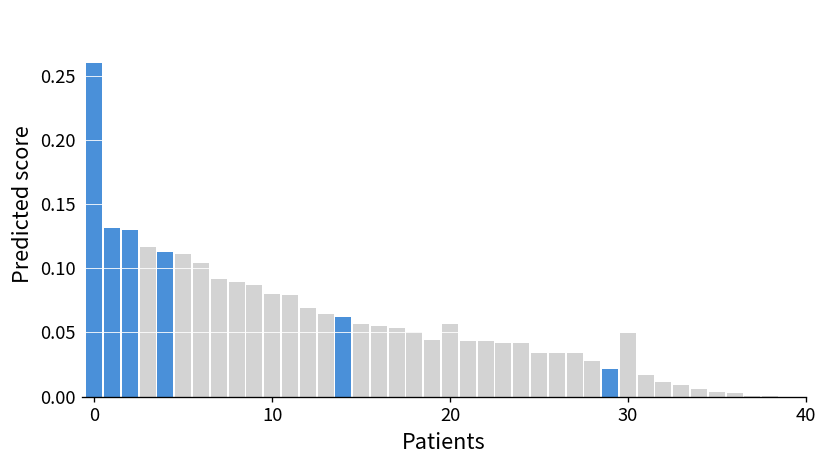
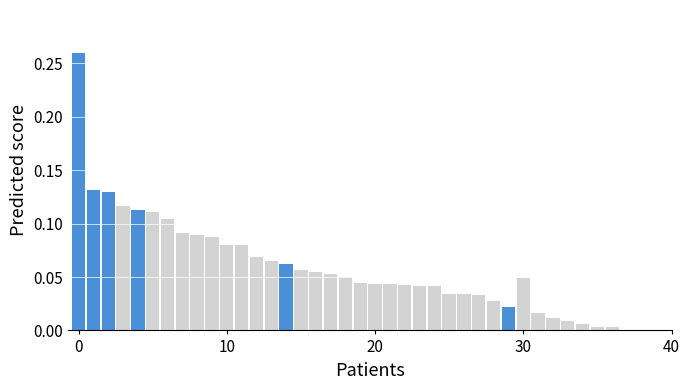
20: 0.057 -> 0.044
